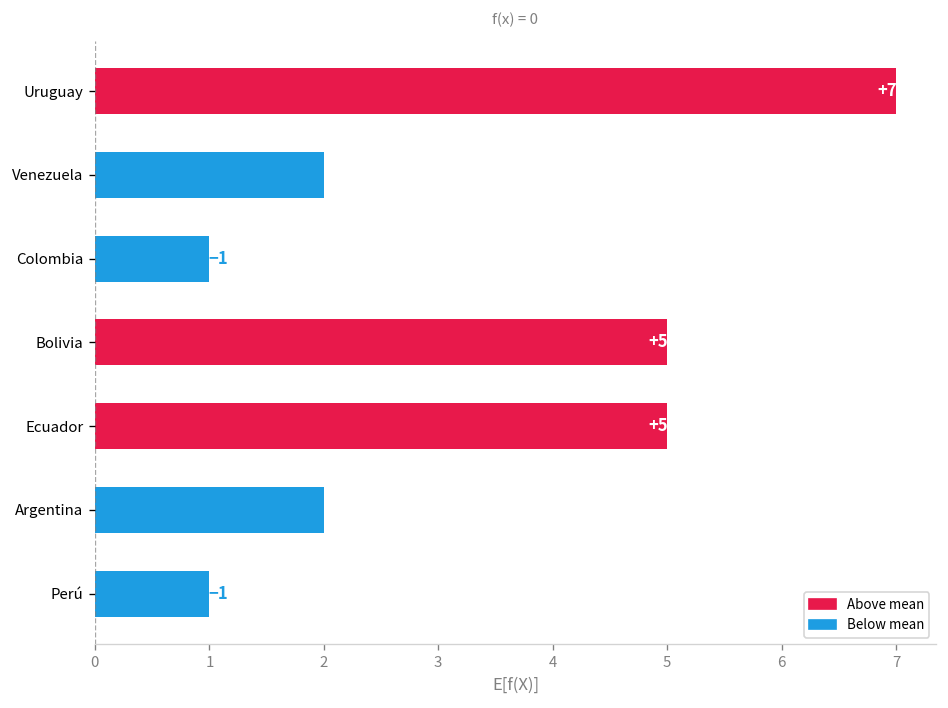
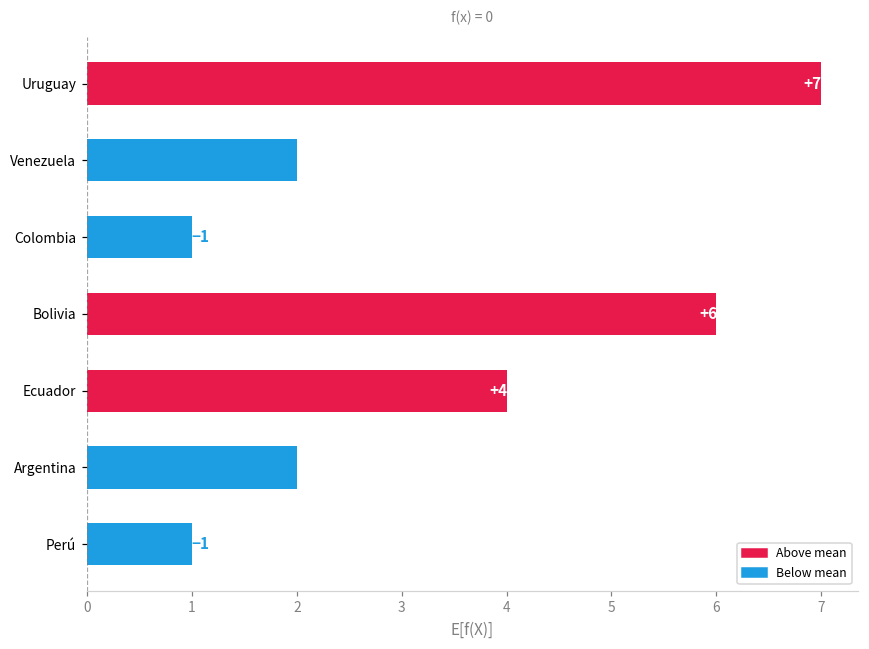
Bolivia: +5 -> +6
Ecuador: +5 -> +4
